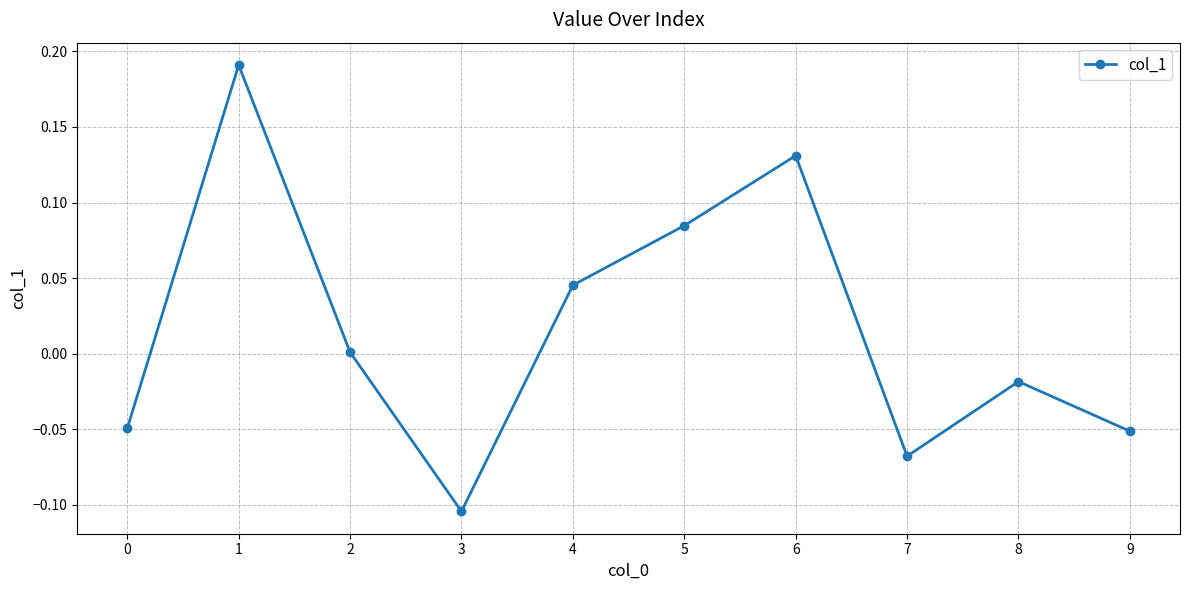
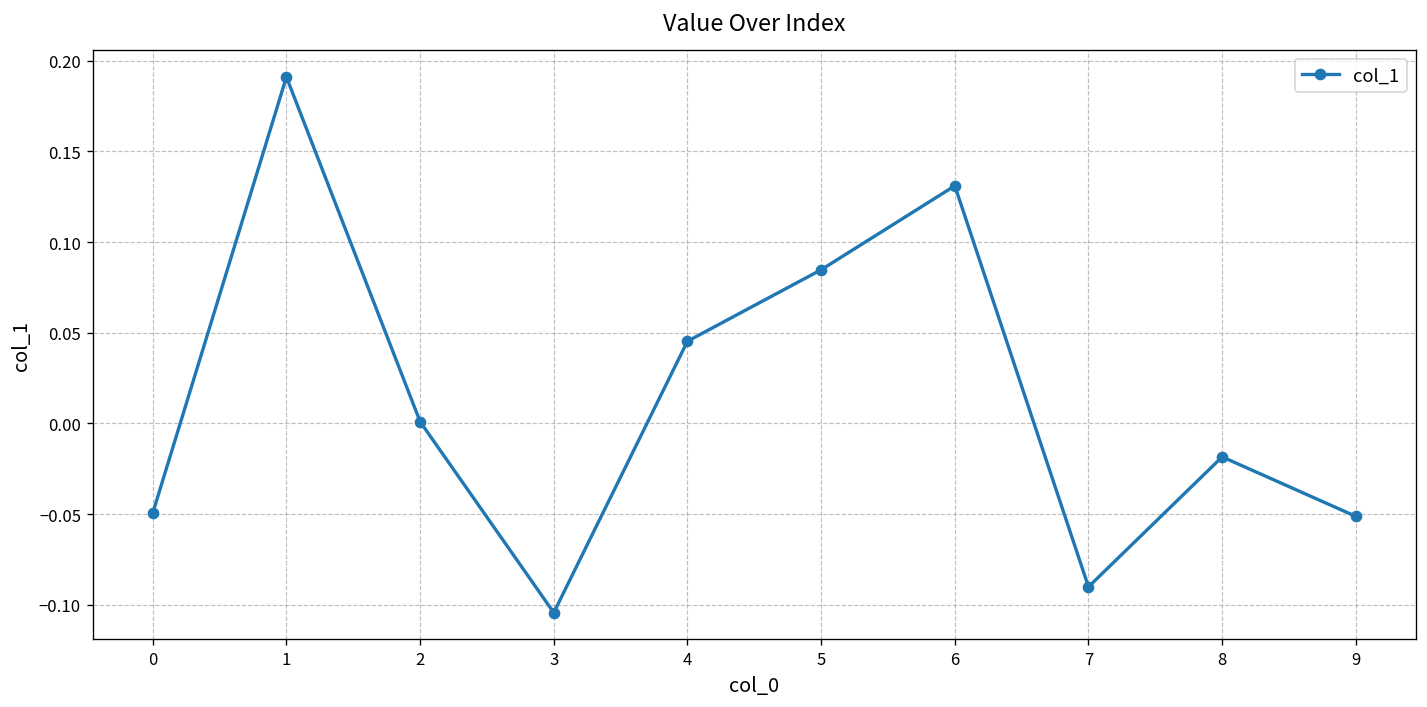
7: -0.068 -> -0.090
